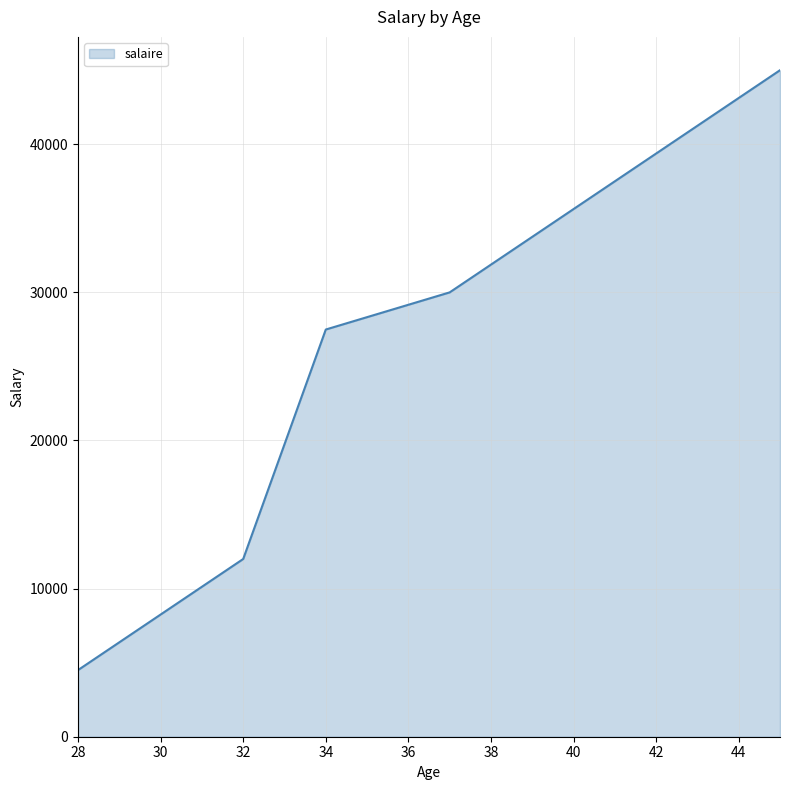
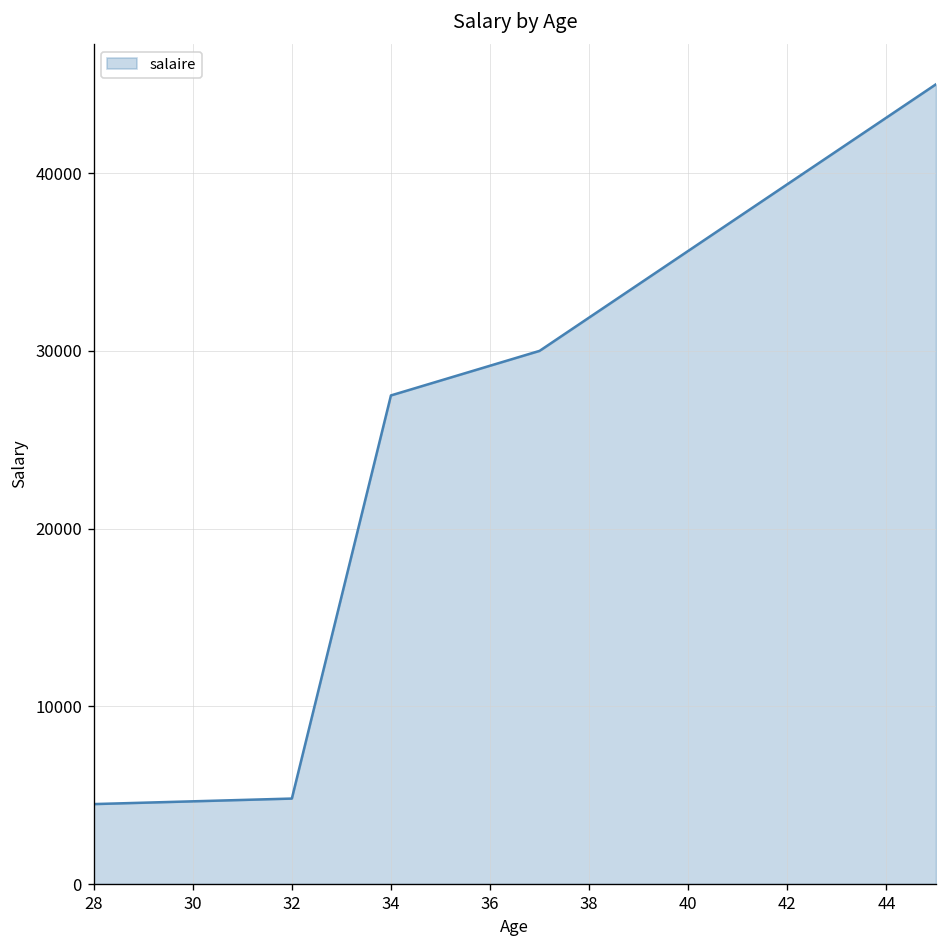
32: 12000 -> 4800
